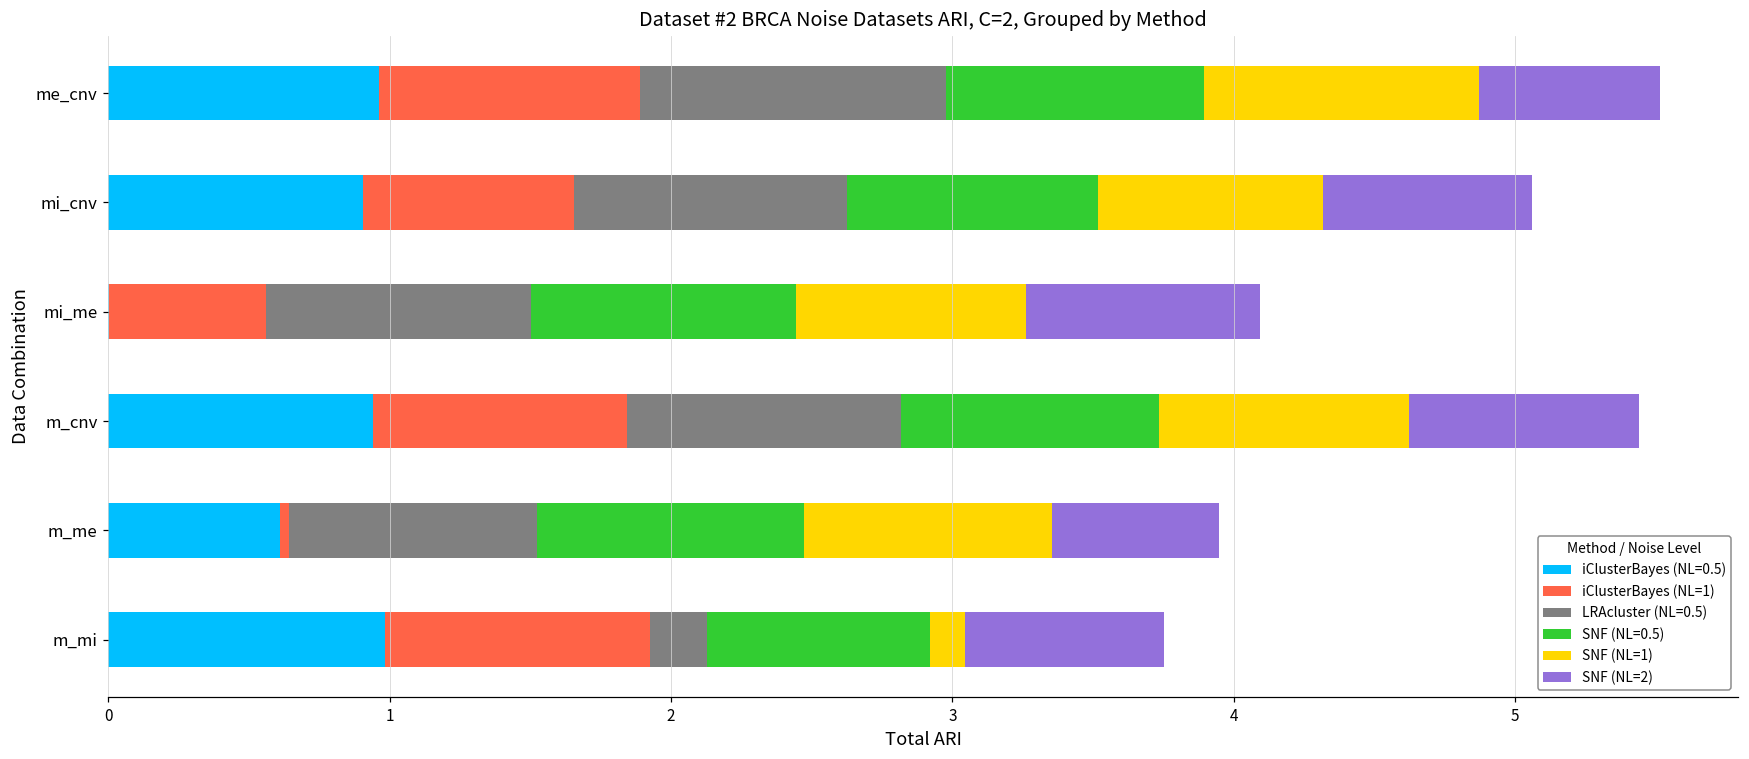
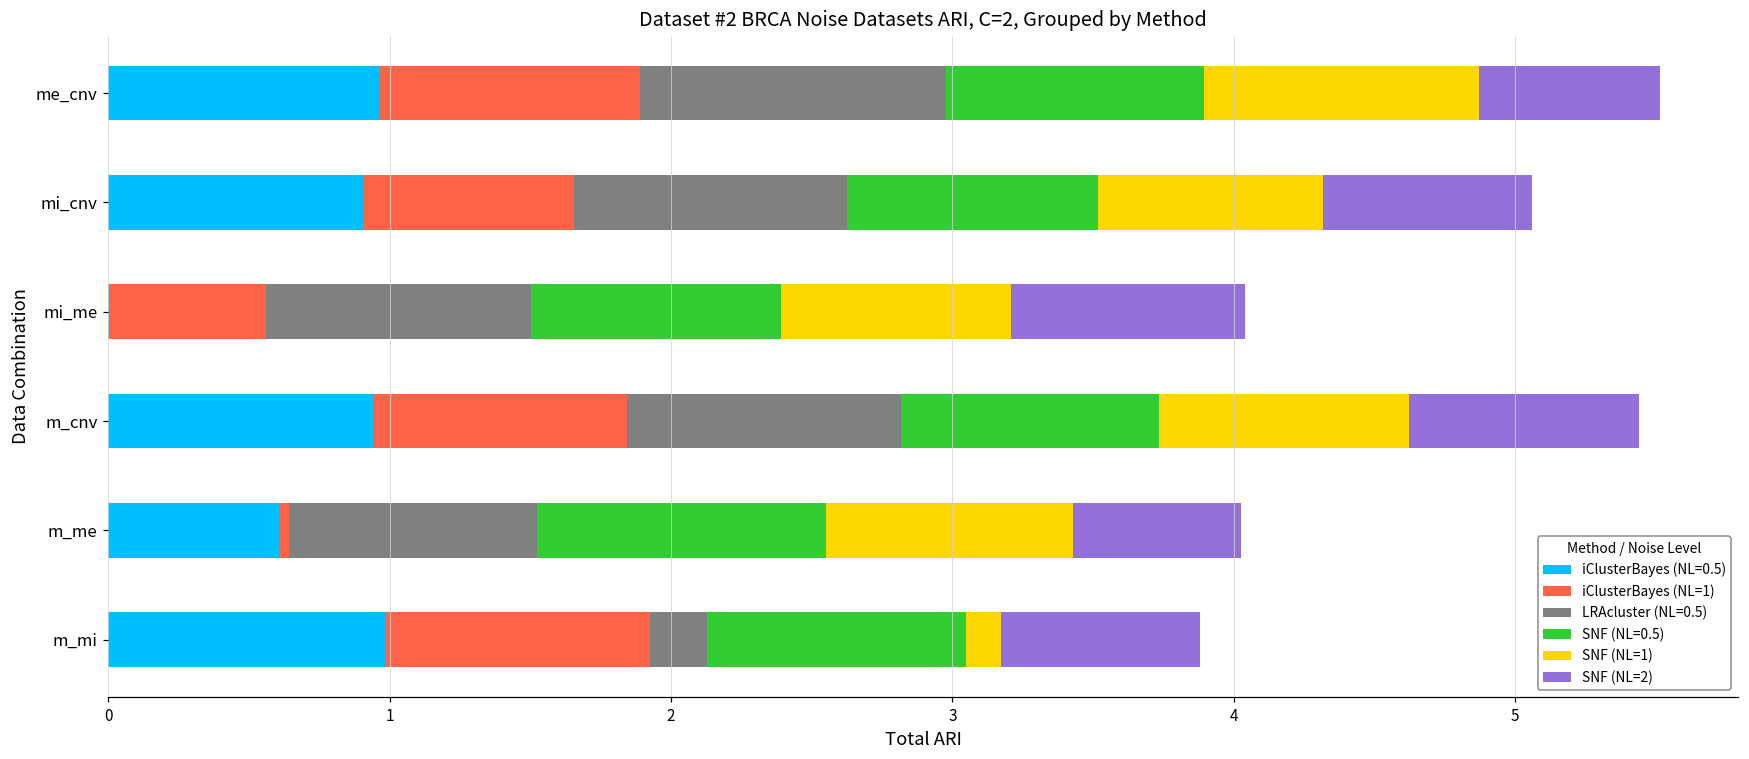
SNF (NL=0.5), mi_me: 0.94 -> 0.89
SNF (NL=0.5), m_me: 0.95 -> 1.03
SNF (NL=0.5), m_mi: 0.79 -> 0.92
